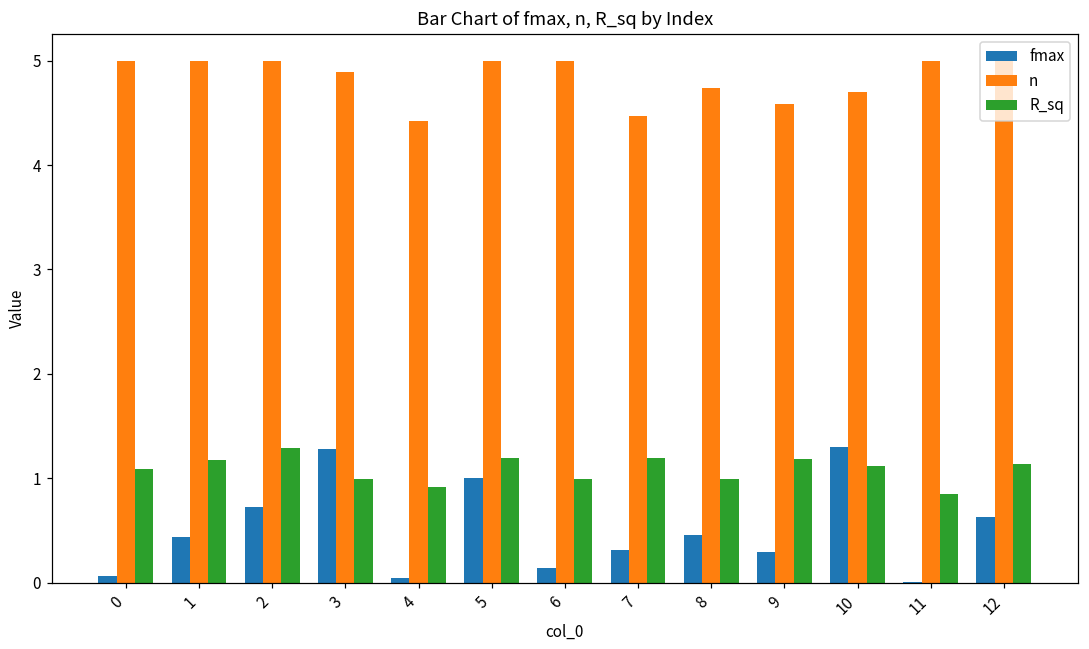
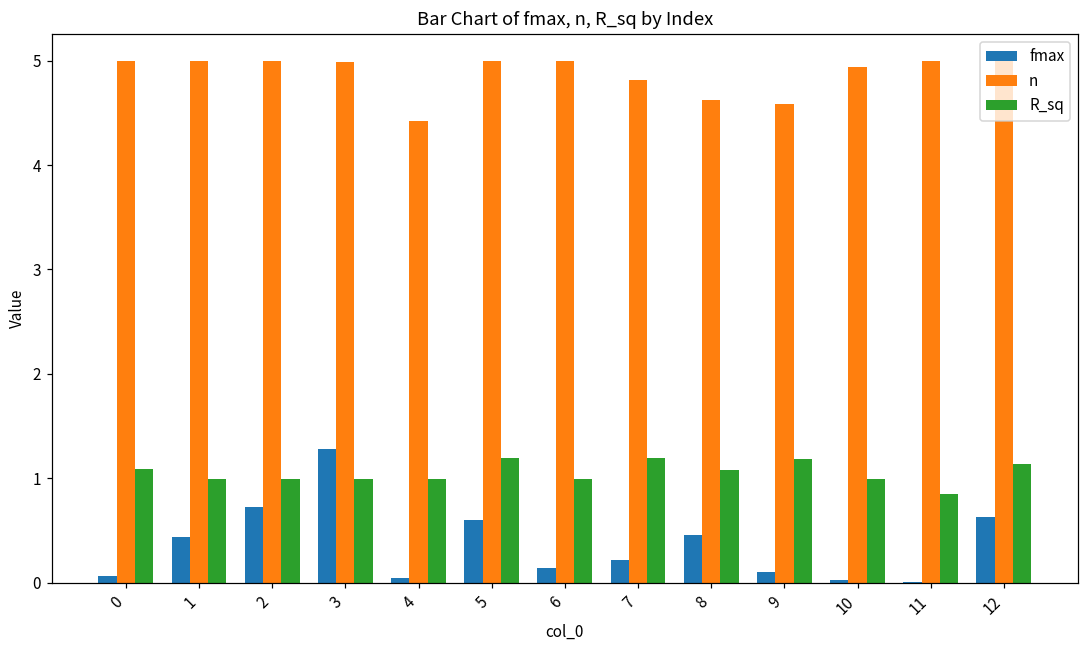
R_sq, 1: 1.2 -> 1.0
R_sq, 2: 1.3 -> 1.0
n, 3: 4.9 -> 5.0
R_sq, 4: 0.9 -> 1.0
fmax, 5: 1.0 -> 0.6
fmax, 7: 0.3 -> 0.2
n, 7: 4.5 -> 4.8
n, 8: 4.7 -> 4.6
R_sq, 8: 1.0 -> 1.1
fmax, 9: 0.3 -> 0.1
fmax, 10: 1.3 -> 0.0
n, 10: 4.7 -> 4.9
R_sq, 10: 1.1 -> 1.0
